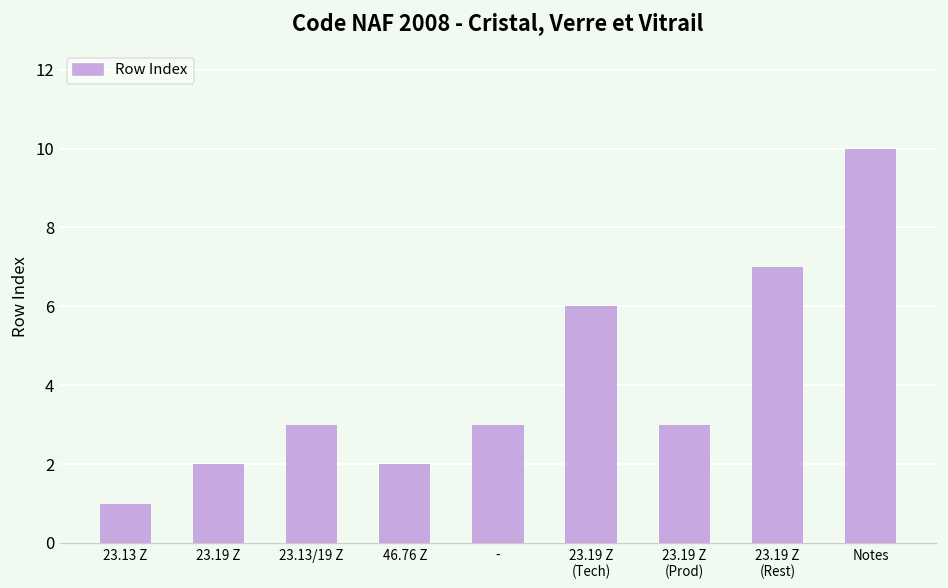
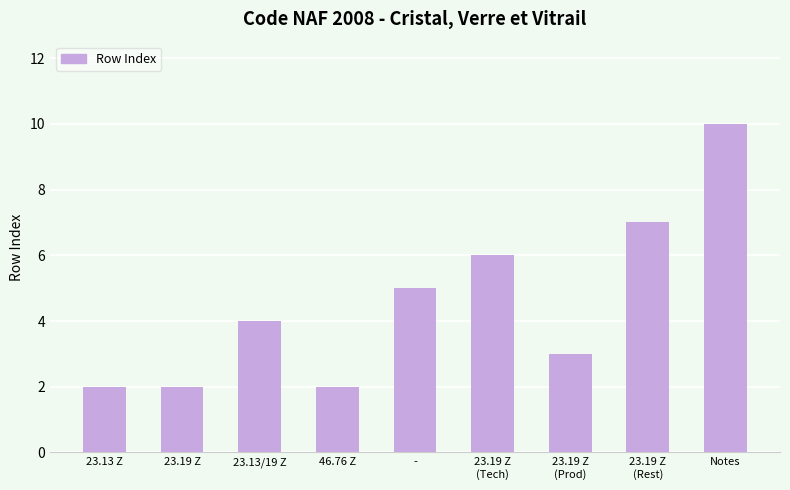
23.13 Z: 1 -> 2
23.13/19 Z: 3 -> 4
-: 3 -> 5
